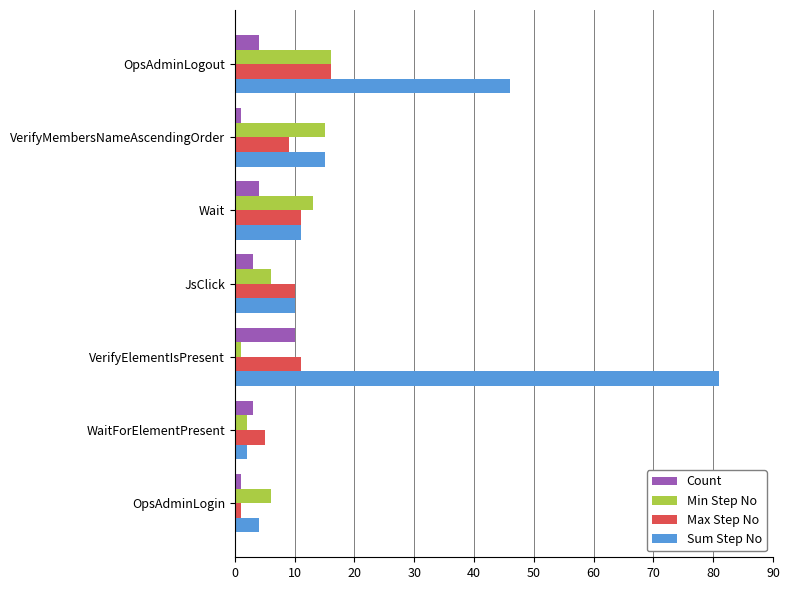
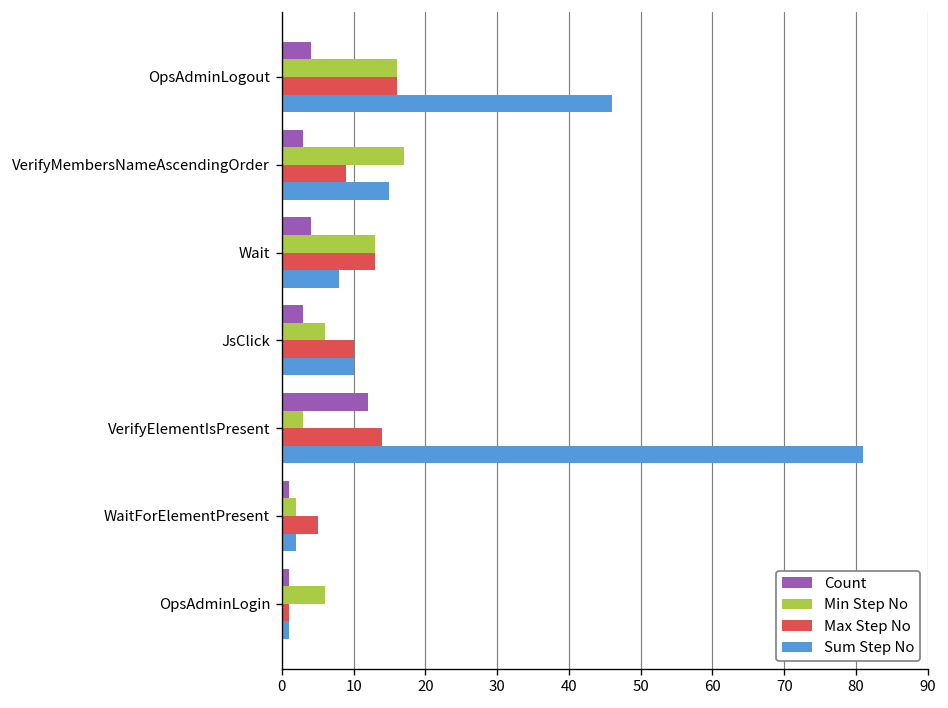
Count, VerifyMembersNameAscendingOrder: 1 -> 3
Min Step No, VerifyMembersNameAscendingOrder: 15 -> 17
Max Step No, Wait: 11 -> 13
Sum Step No, Wait: 11 -> 8
Count, VerifyElementIsPresent: 10 -> 12
Min Step No, VerifyElementIsPresent: 1 -> 3
Max Step No, VerifyElementIsPresent: 11 -> 14
Count, WaitForElementPresent: 3 -> 1
Sum Step No, OpsAdminLogin: 4 -> 1
